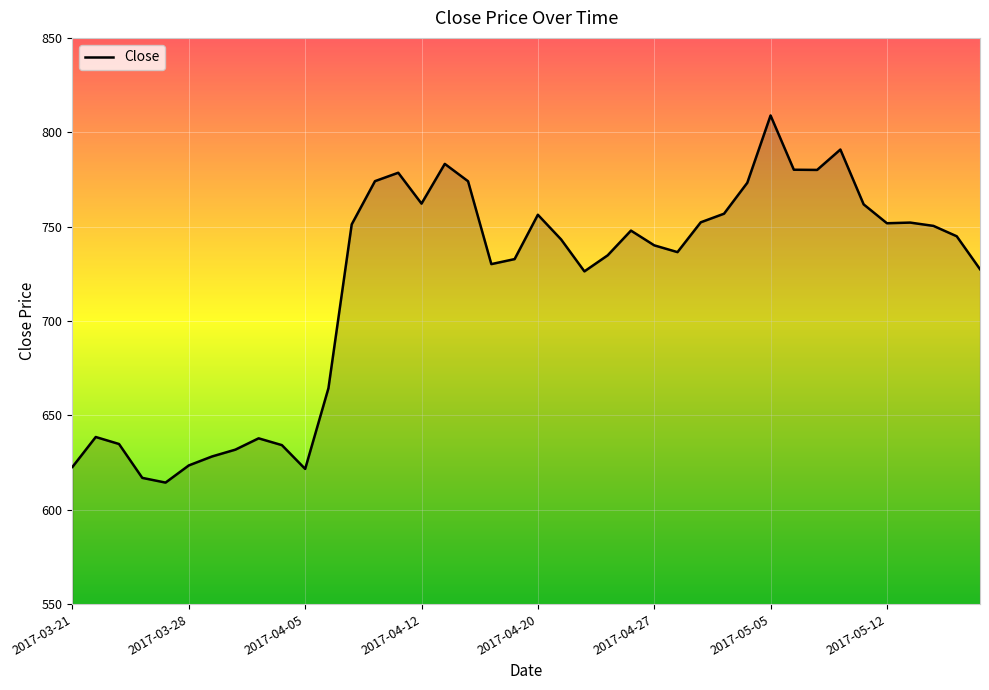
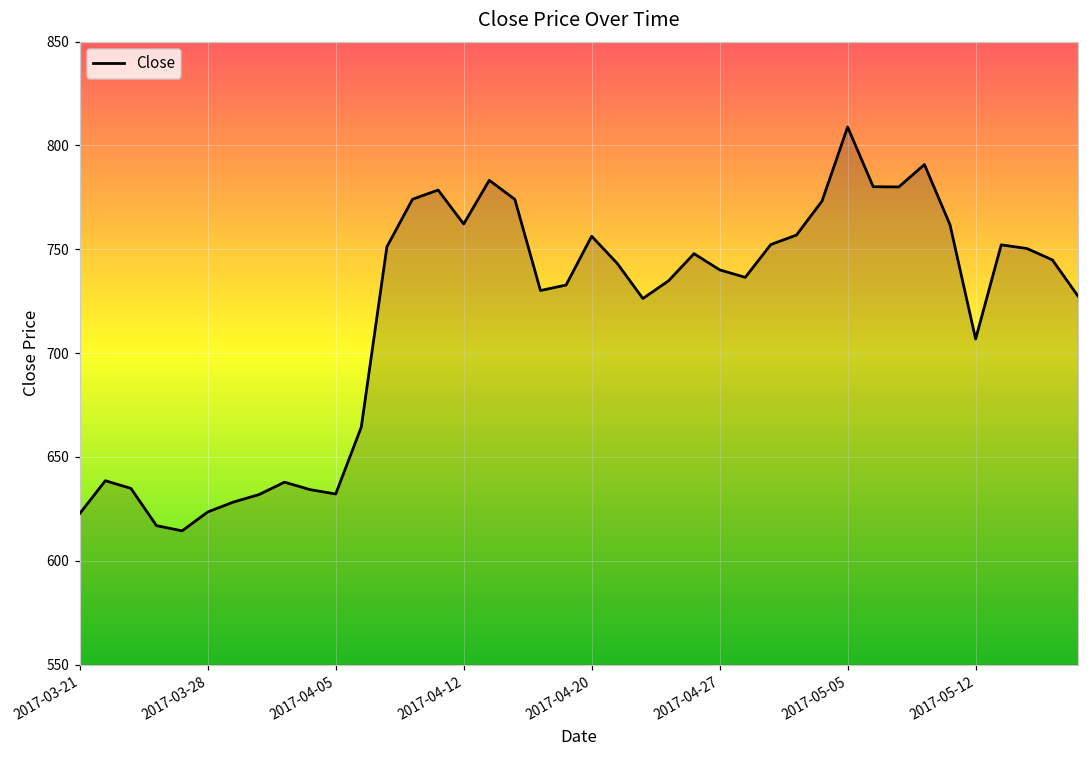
2017-04-05: 622 -> 632
2017-05-12: 752 -> 707
